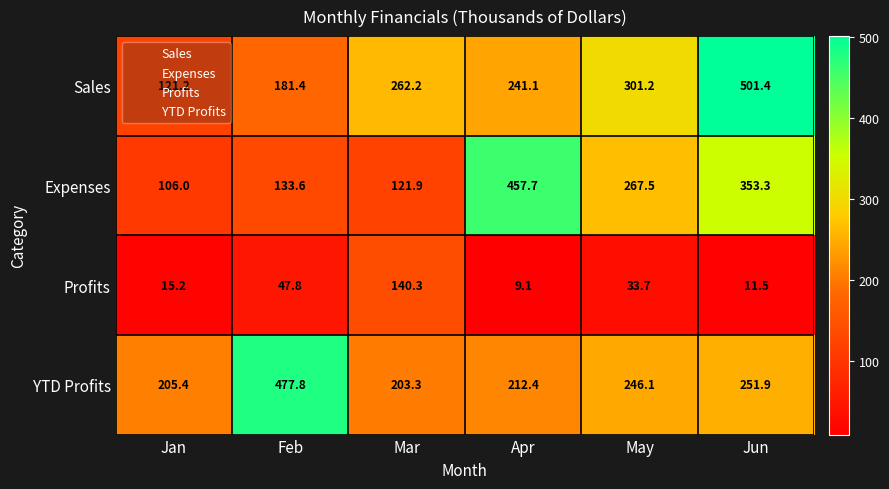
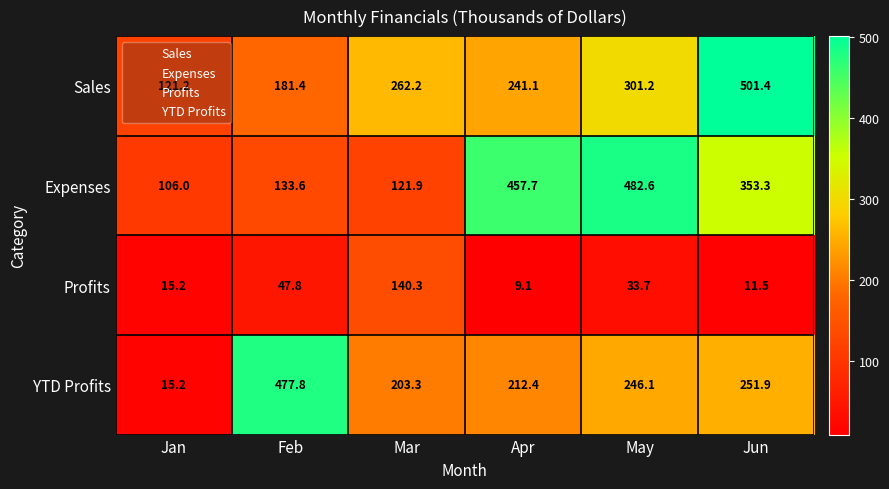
Expenses, May: 267.5 -> 482.6
YTD Profits, Jan: 205.4 -> 15.2
